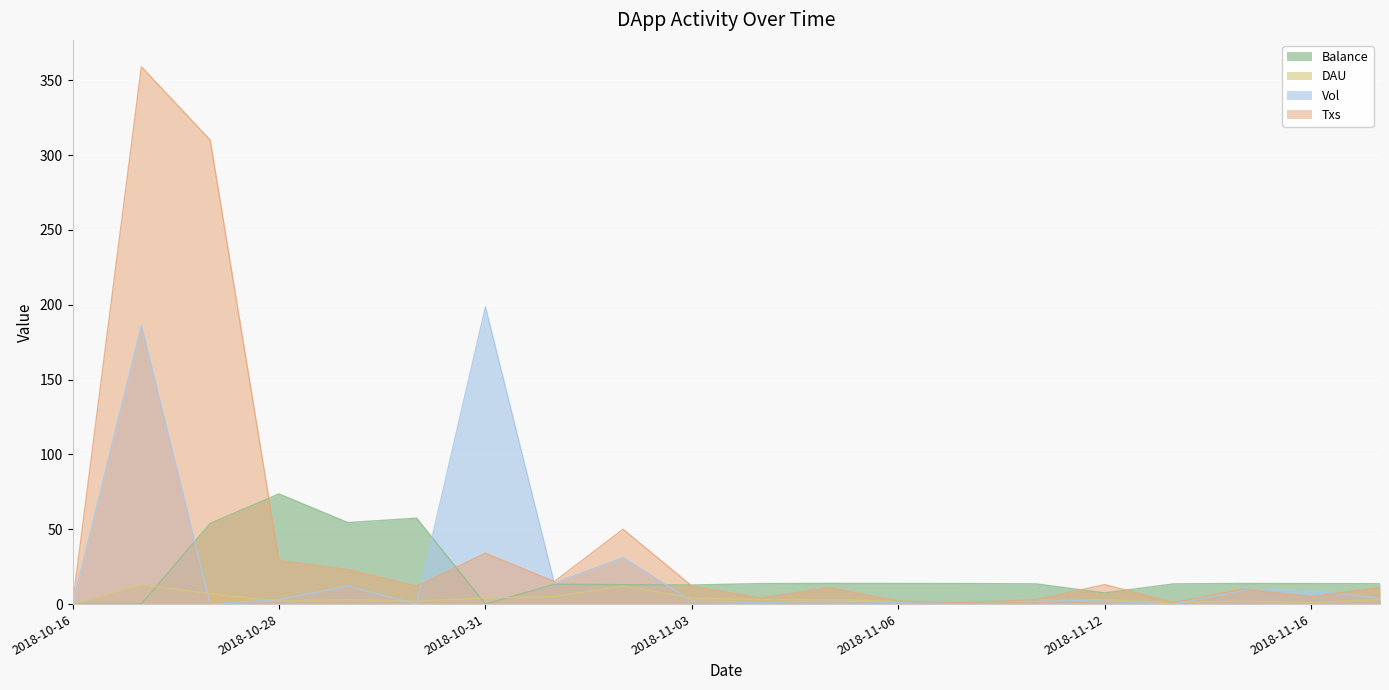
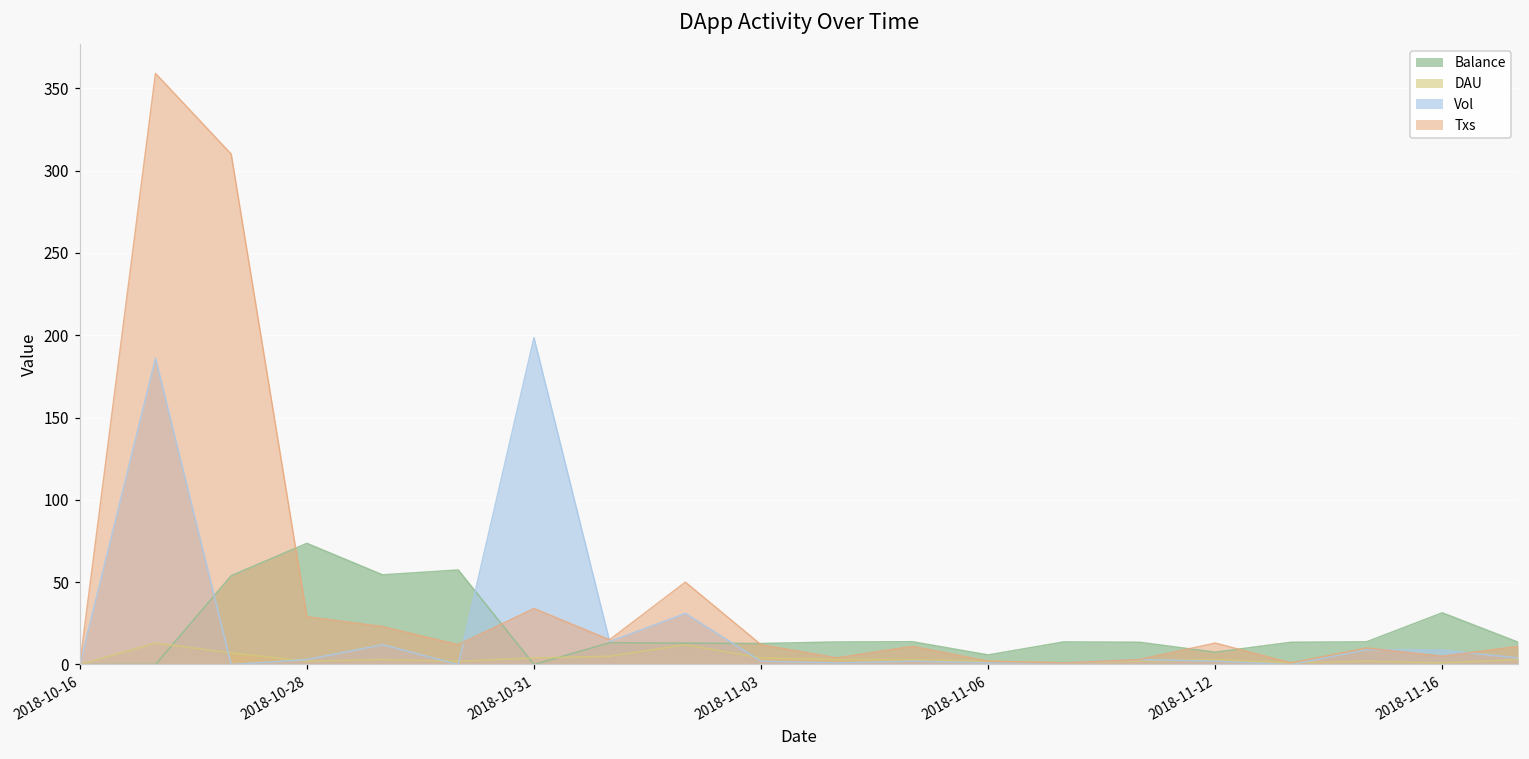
Balance, 2018-11-06: 14 -> 6
Balance, 2018-11-16: 14 -> 31
